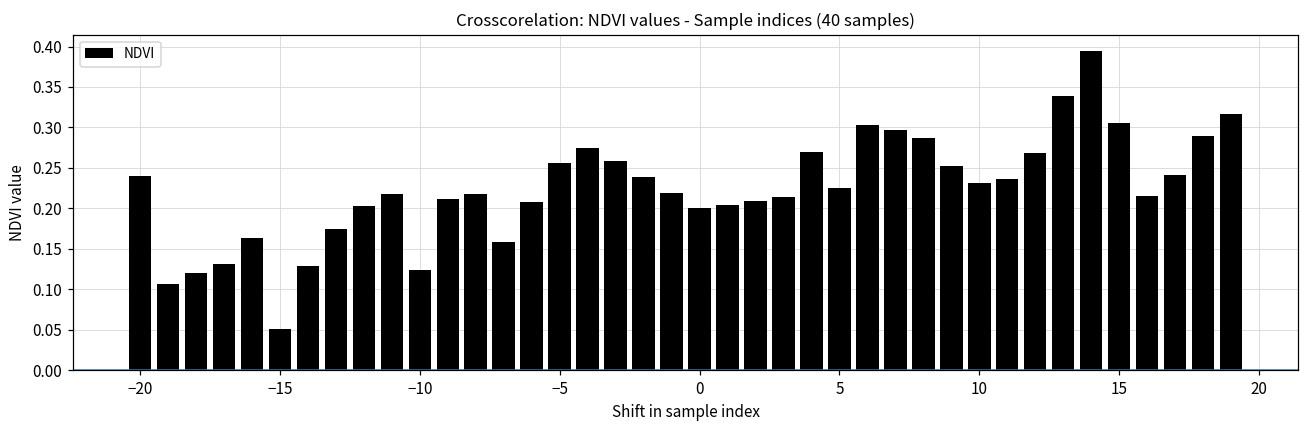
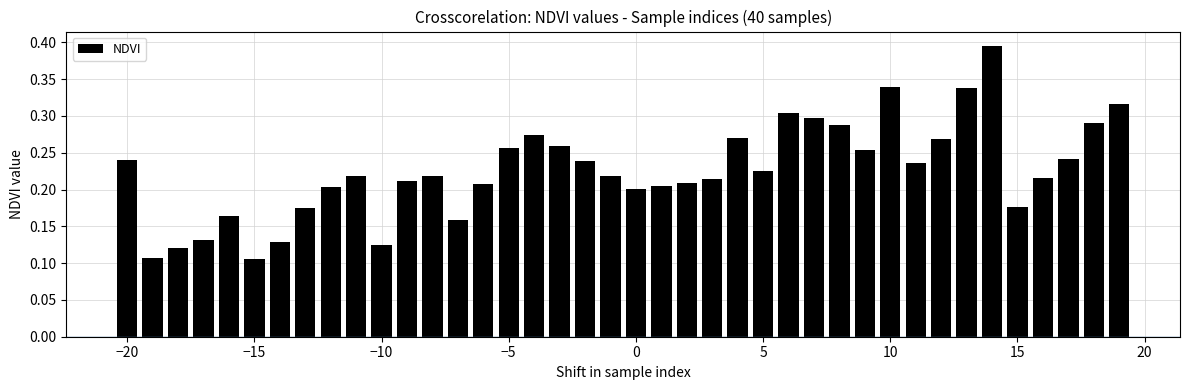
−15: 0.05 -> 0.11
10: 0.23 -> 0.34
15: 0.31 -> 0.18
